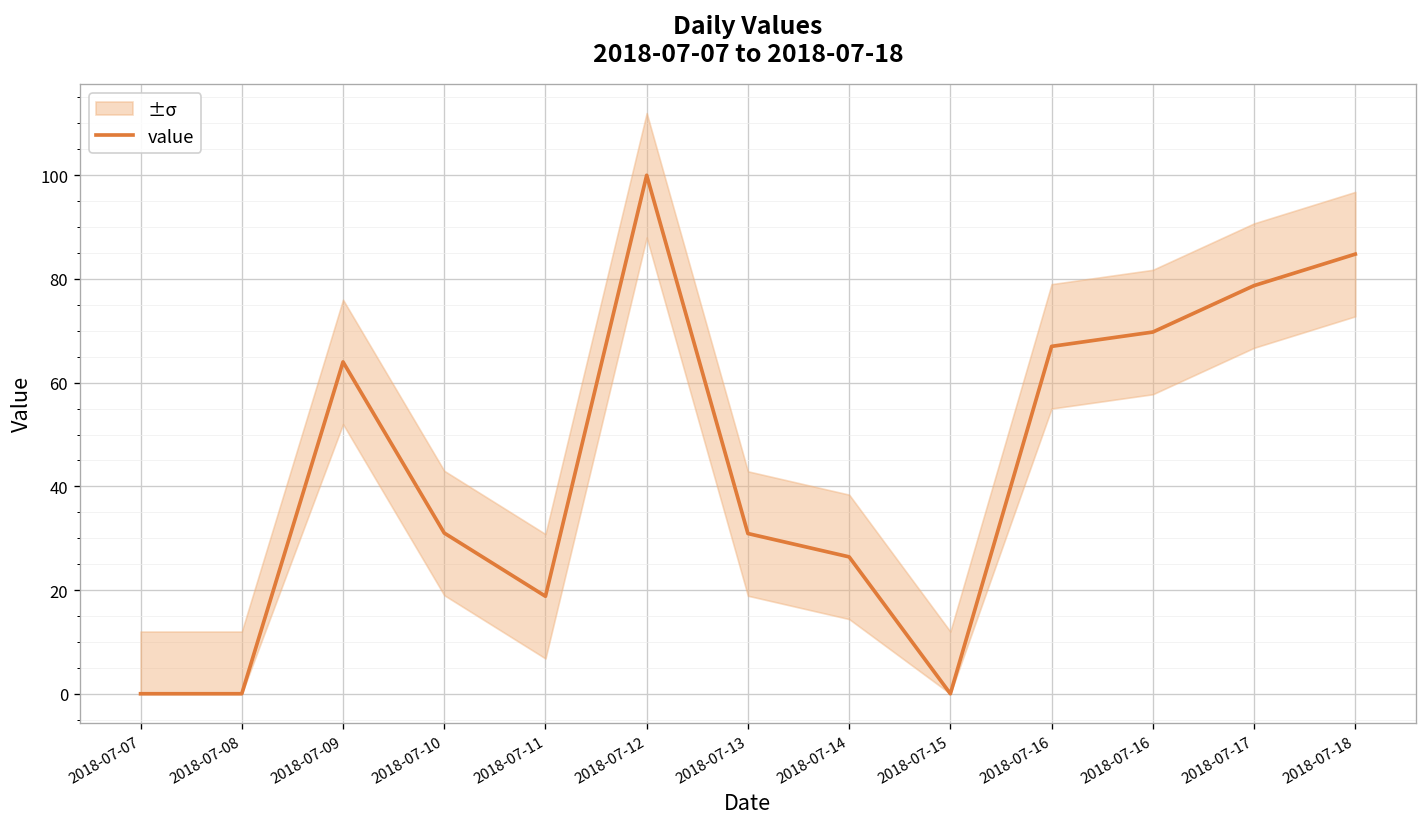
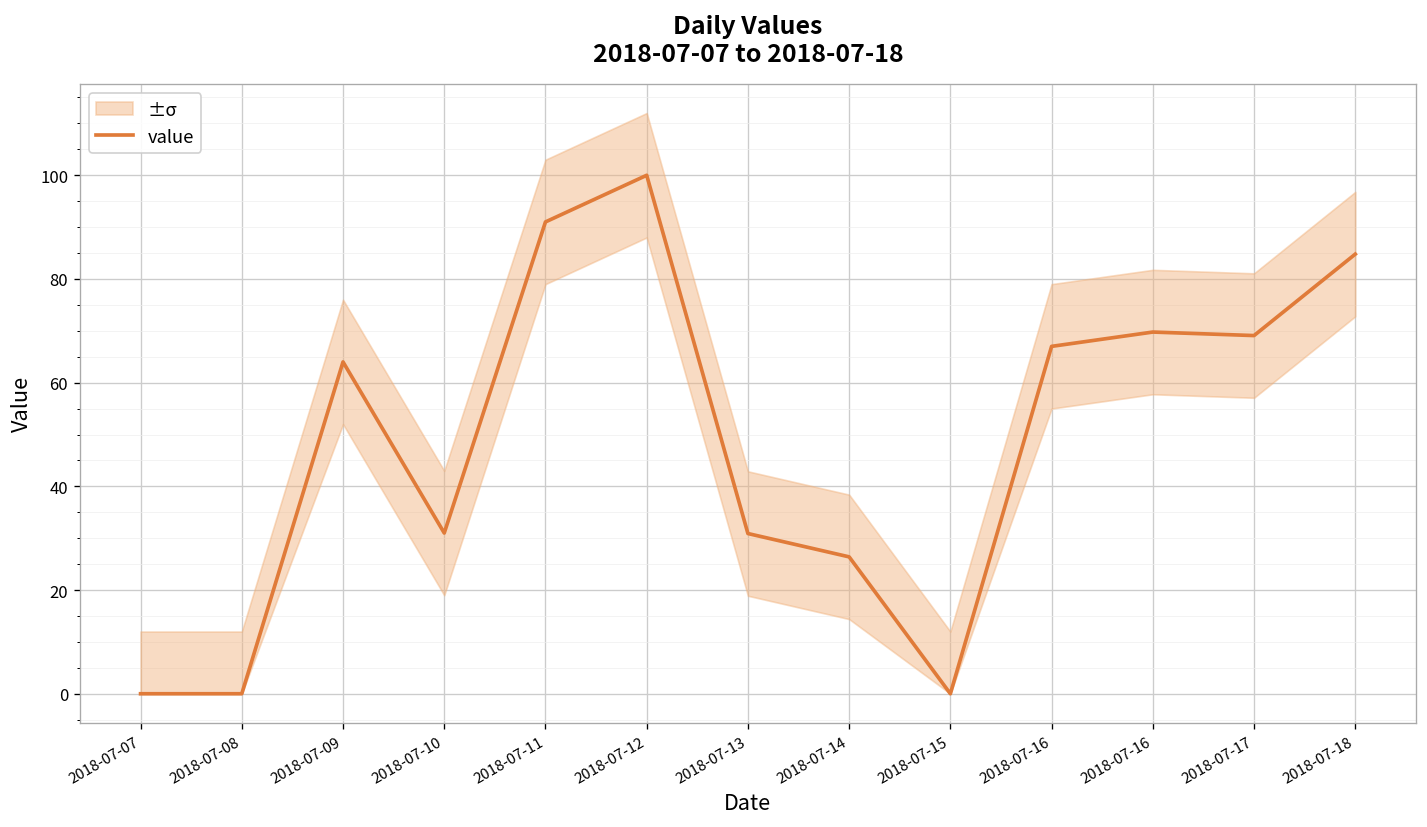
value, 2018-07-11: 19 -> 91
value, 2018-07-17: 79 -> 69
